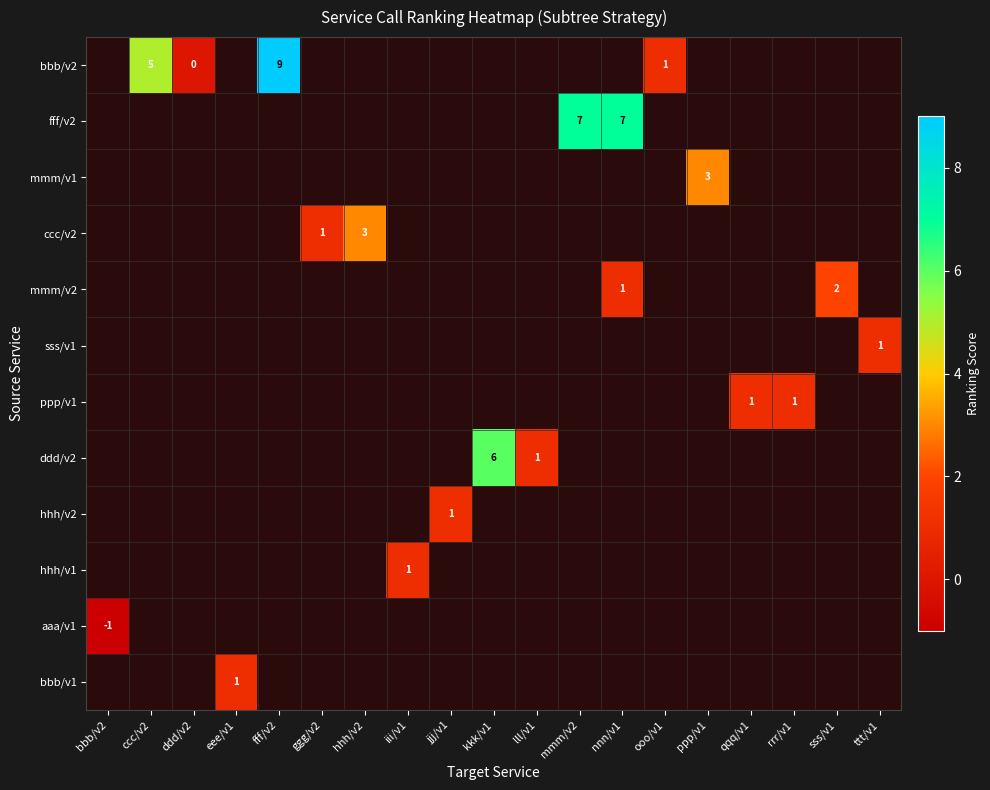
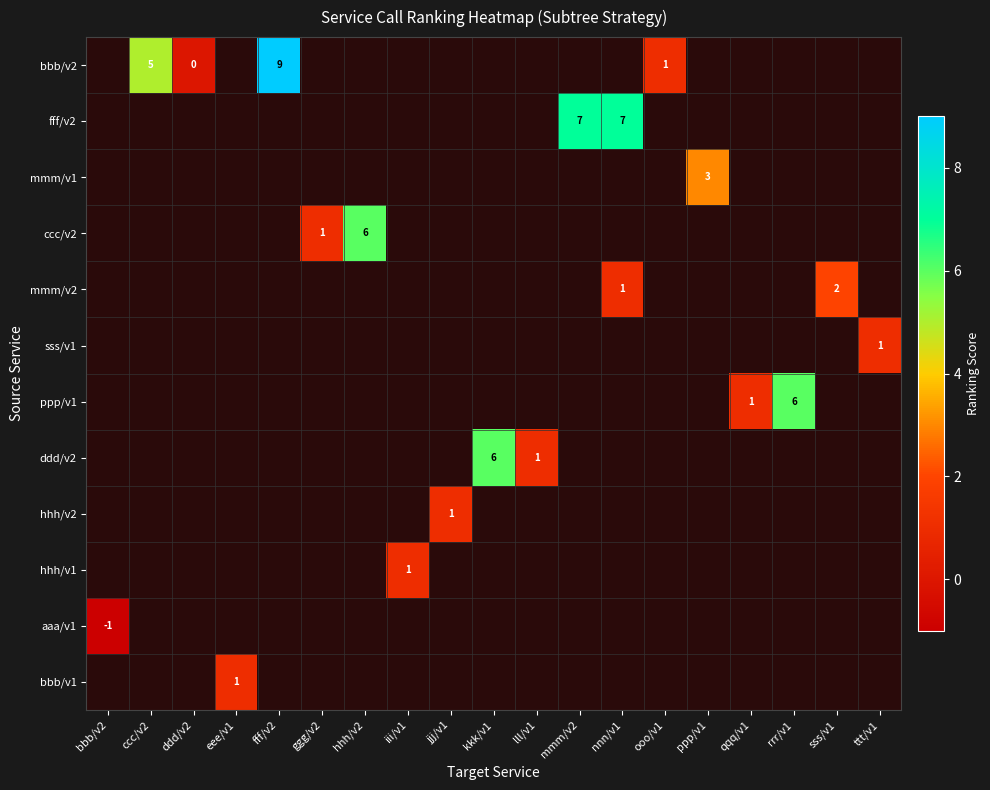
ccc/v2, hhh/v2: 3 -> 6
ppp/v1, rrr/v1: 1 -> 6
